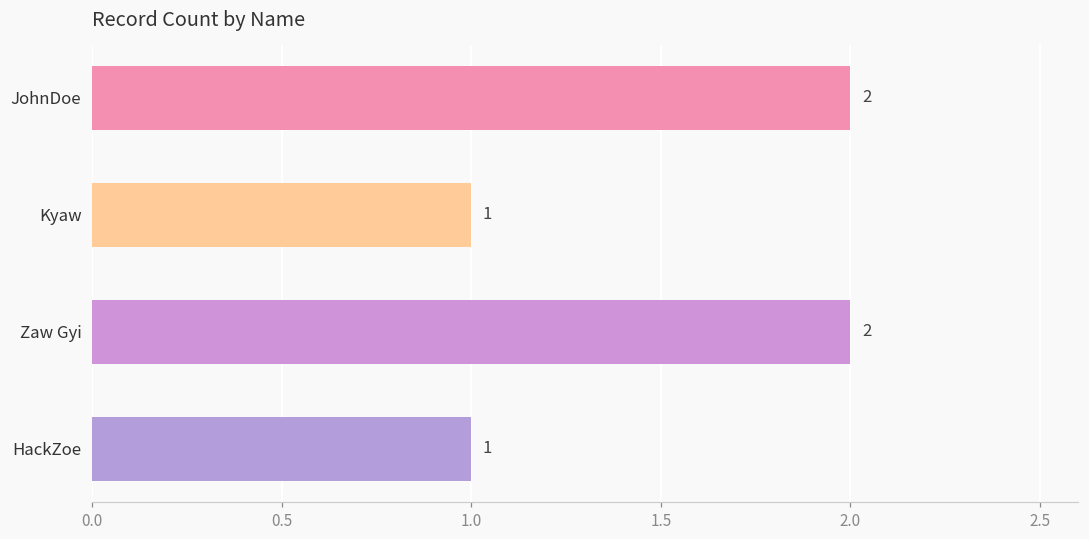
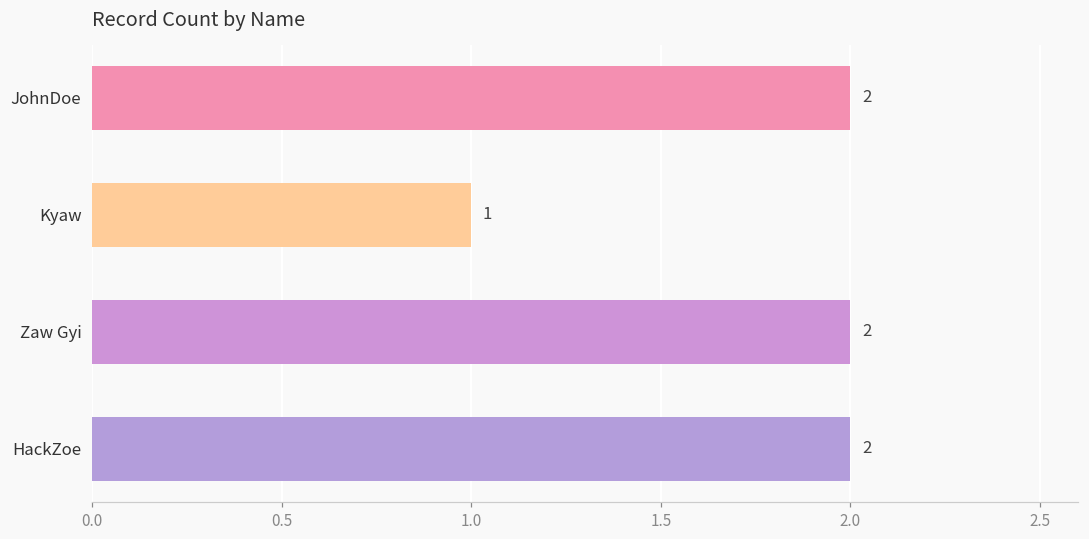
HackZoe: 1 -> 2
